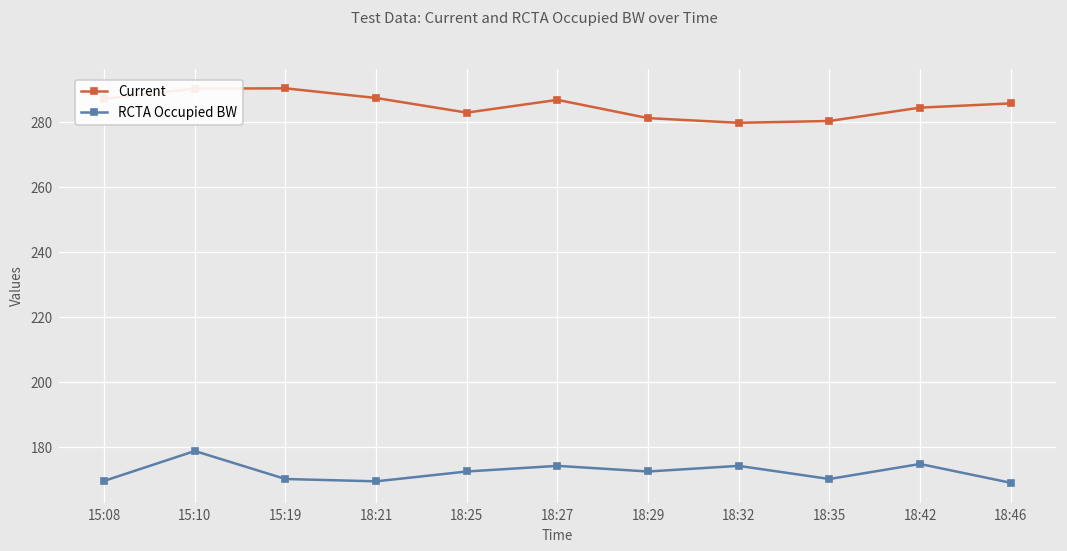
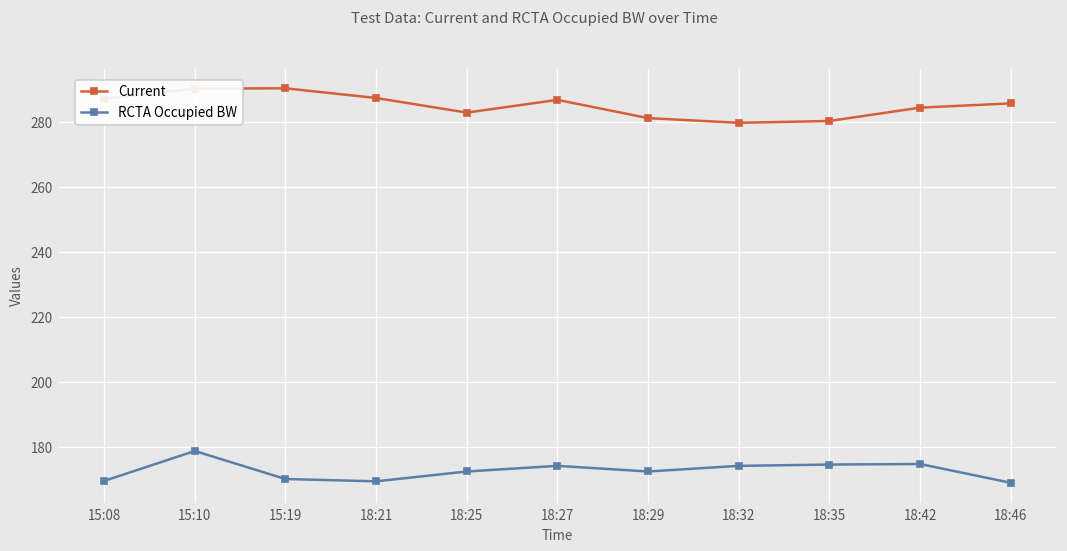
RCTA Occupied BW, 18:35: 170 -> 175
